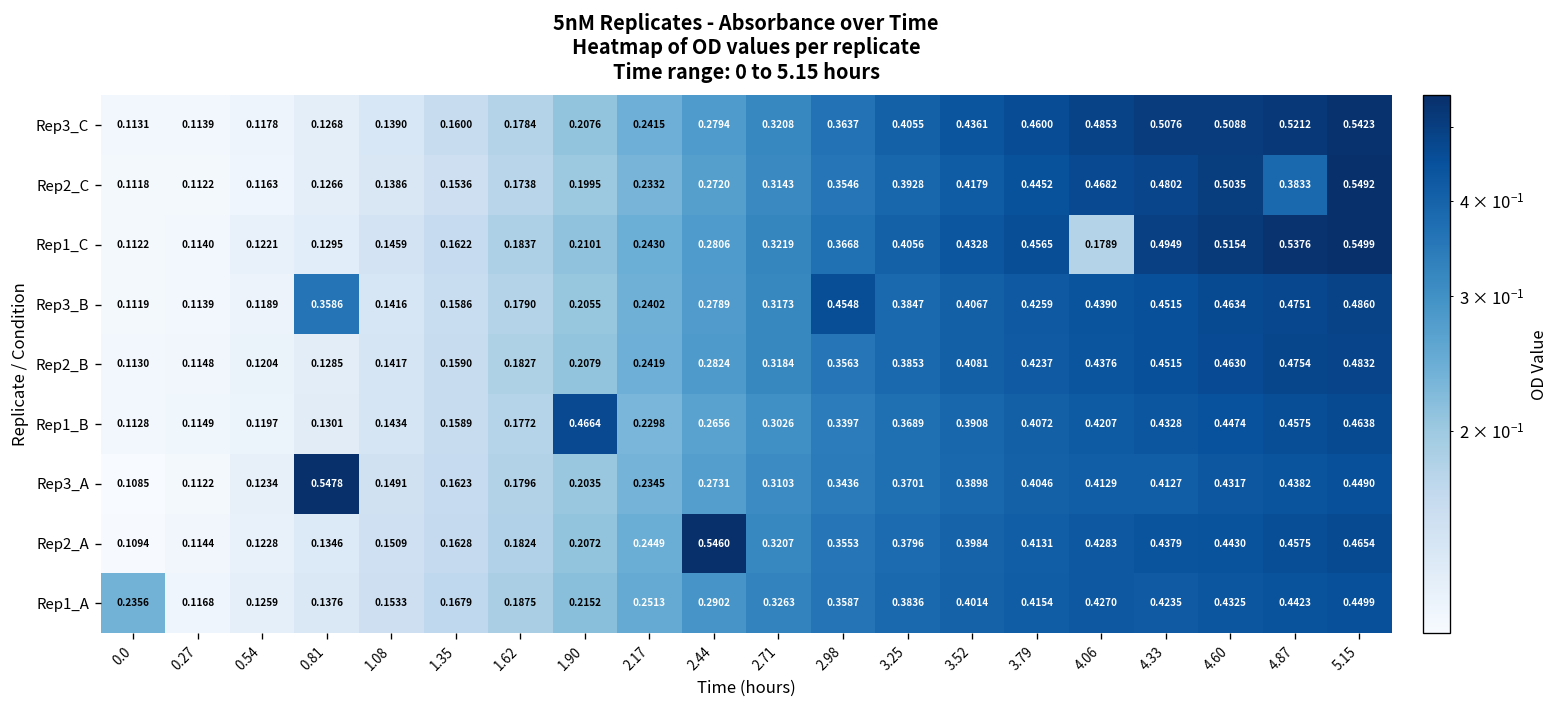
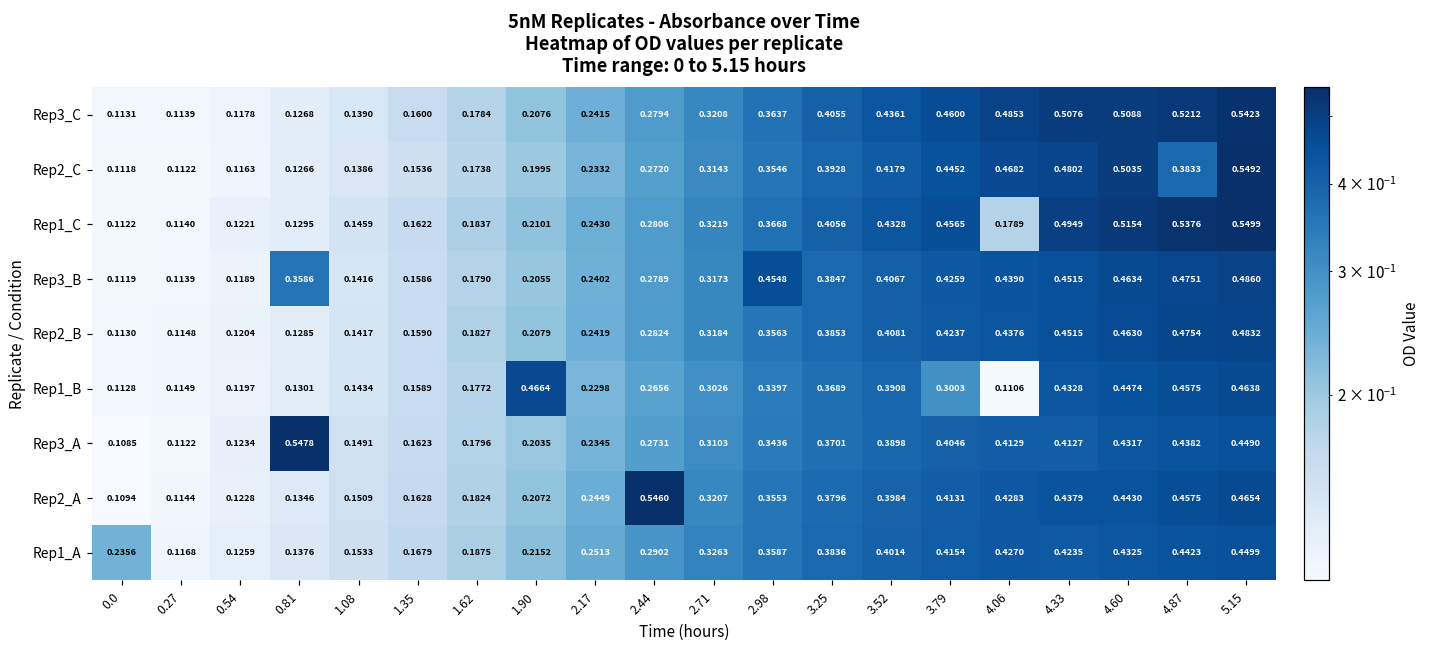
Rep1_B, 3.79: 0.4072 -> 0.3003
Rep1_B, 4.06: 0.4207 -> 0.1106
